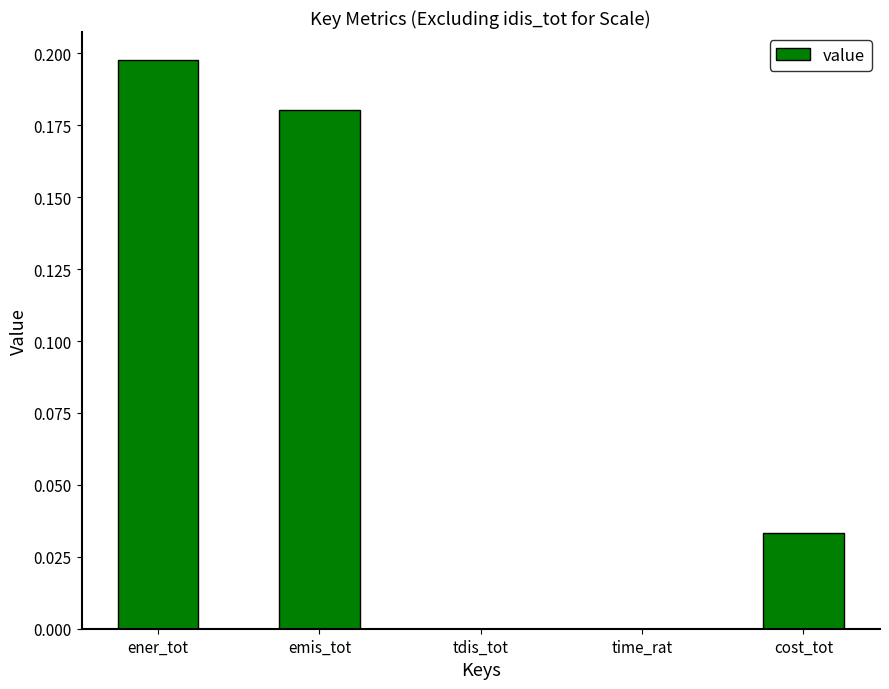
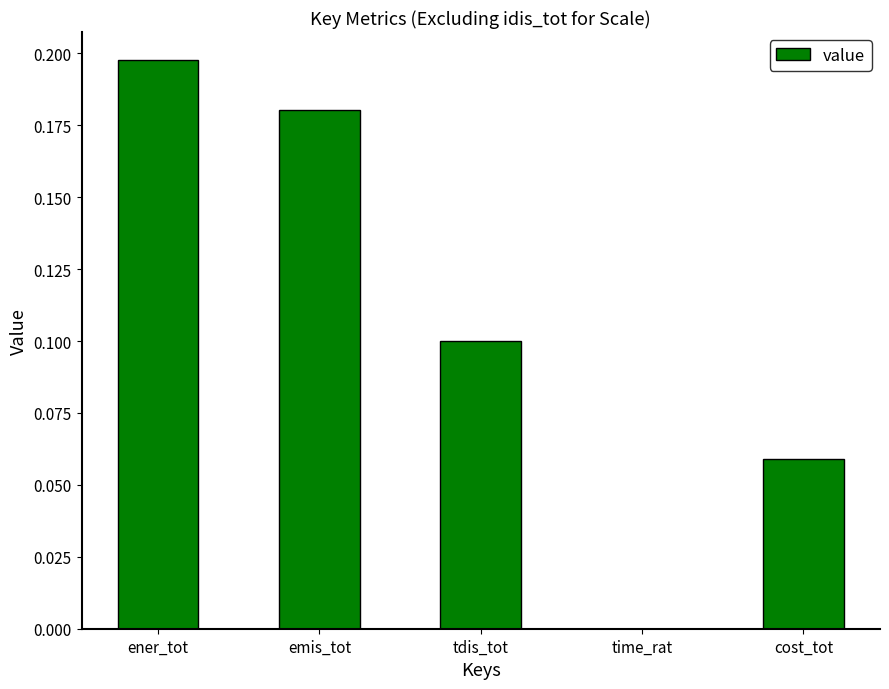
tdis_tot: 0.0 -> 0.1
cost_tot: 0.033 -> 0.059
